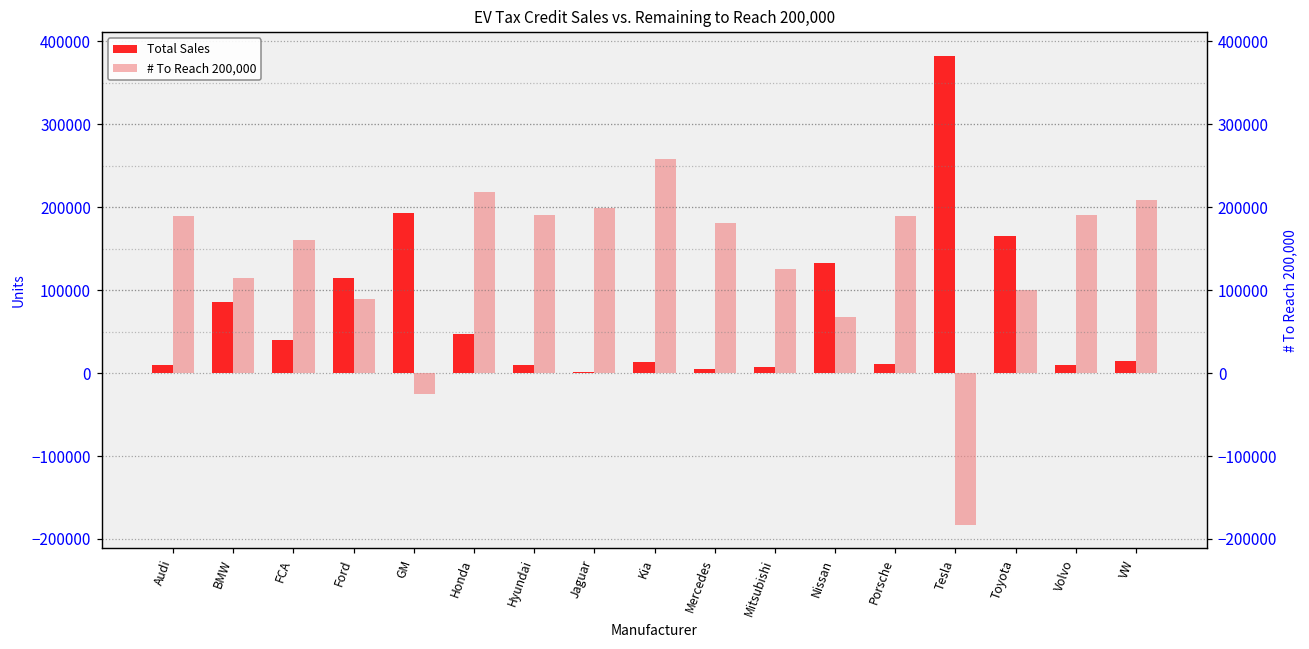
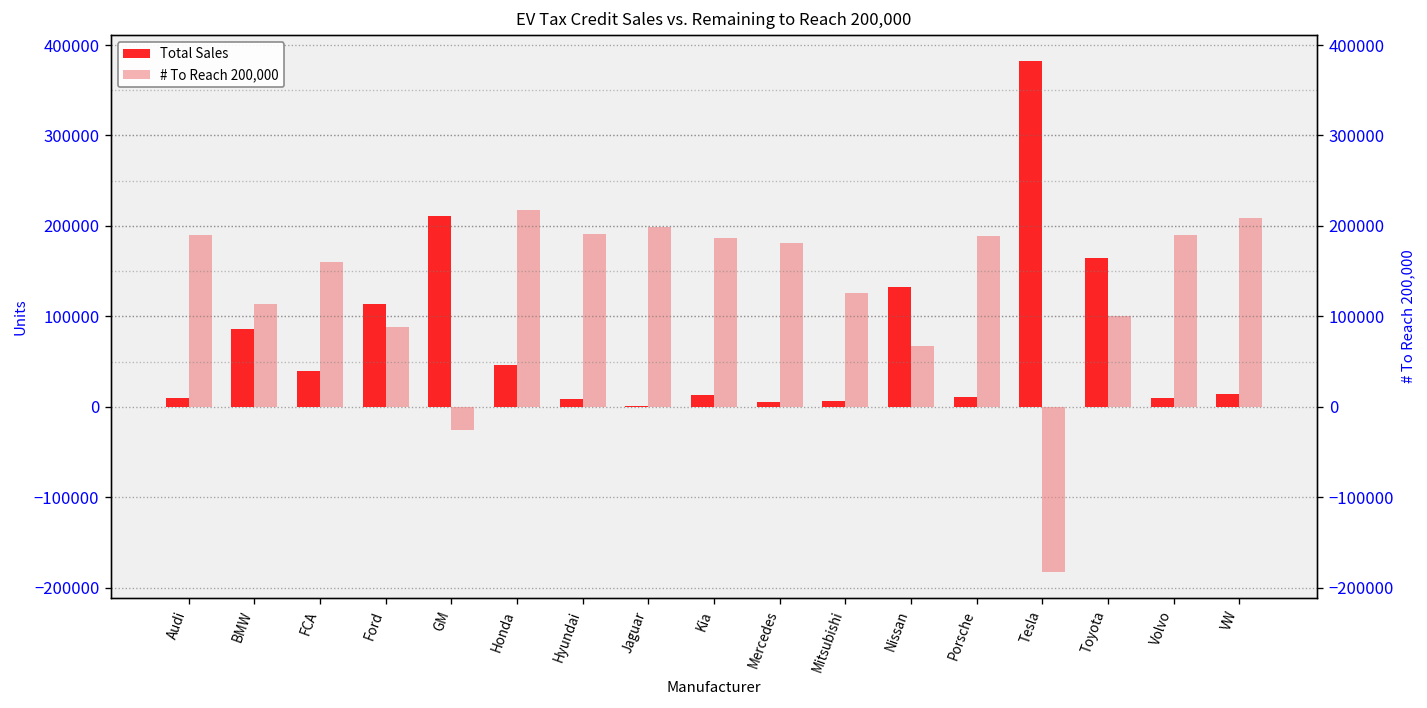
Total Sales, GM: 190000 -> 210000
# To Reach 200,000, Kia: 260000 -> 190000
